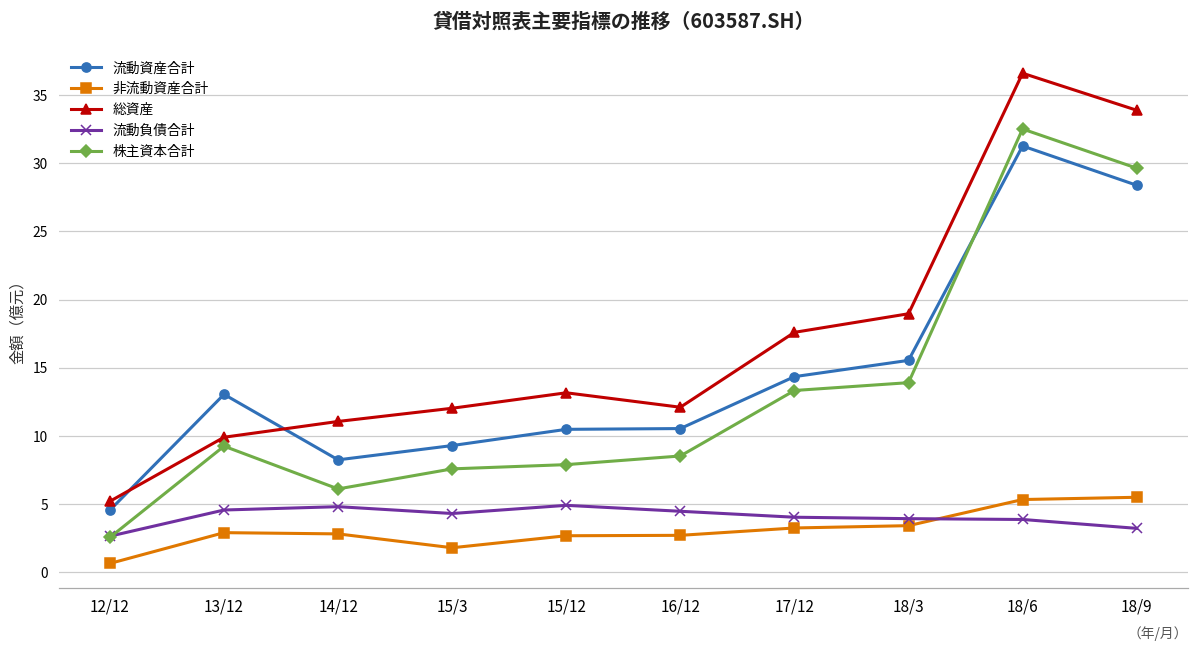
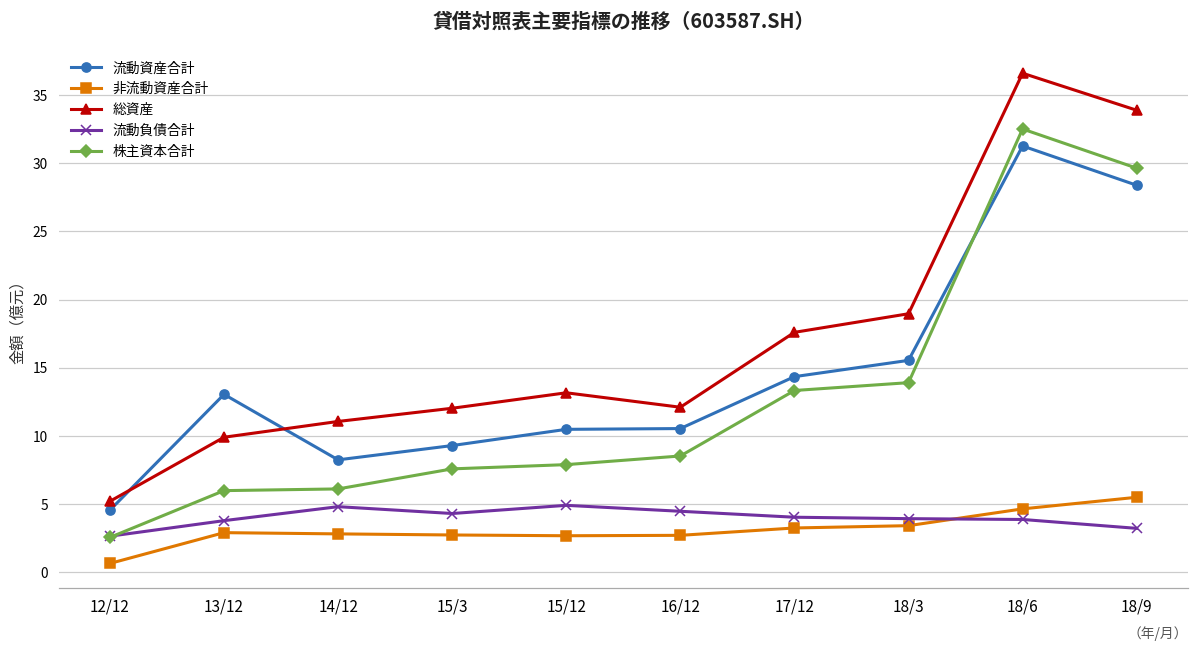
流動負債合計, 13/12: 4.6 -> 3.8
株主資本合計, 13/12: 9.2 -> 6.0
非流動資産合計, 15/3: 1.8 -> 2.7
非流動資産合計, 18/6: 5.3 -> 4.7
